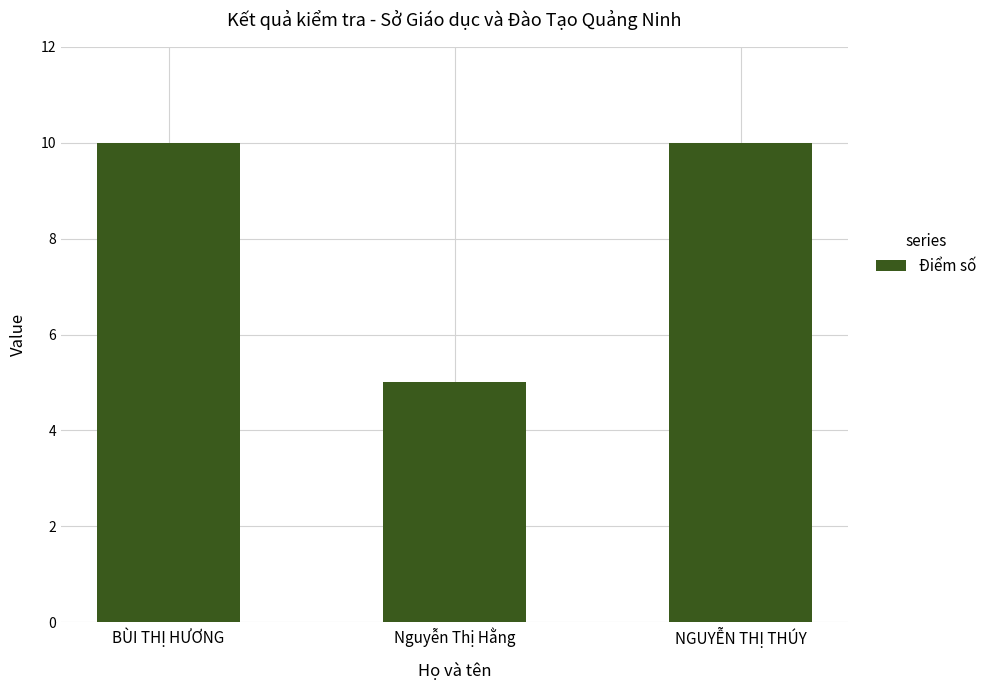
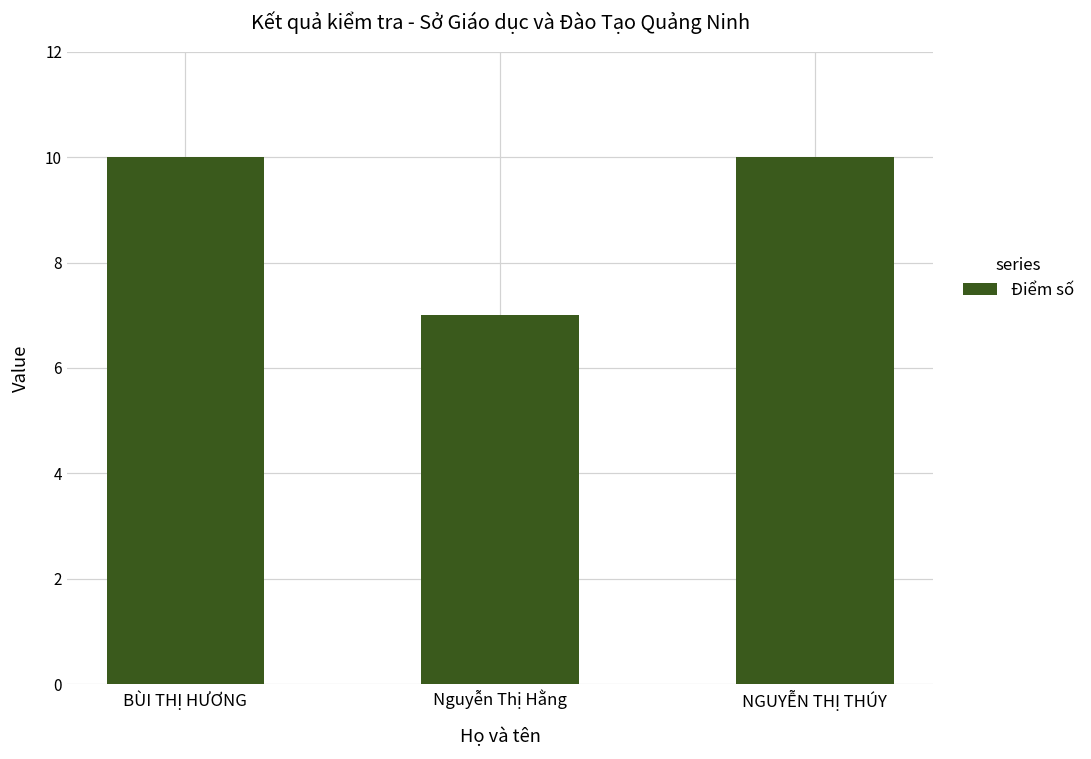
Nguyễn Thị Hằng: 5 -> 7
